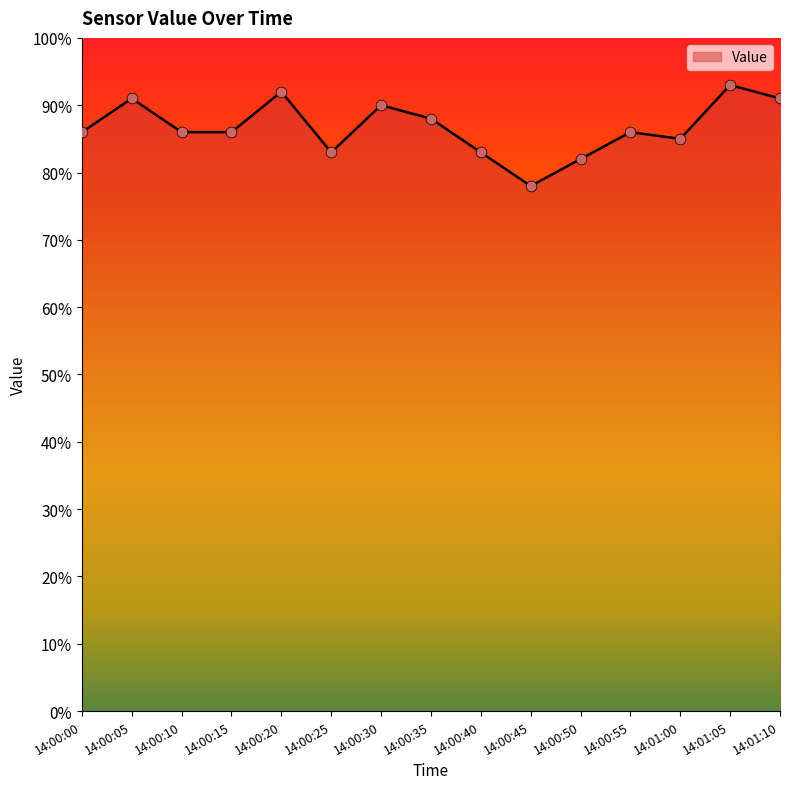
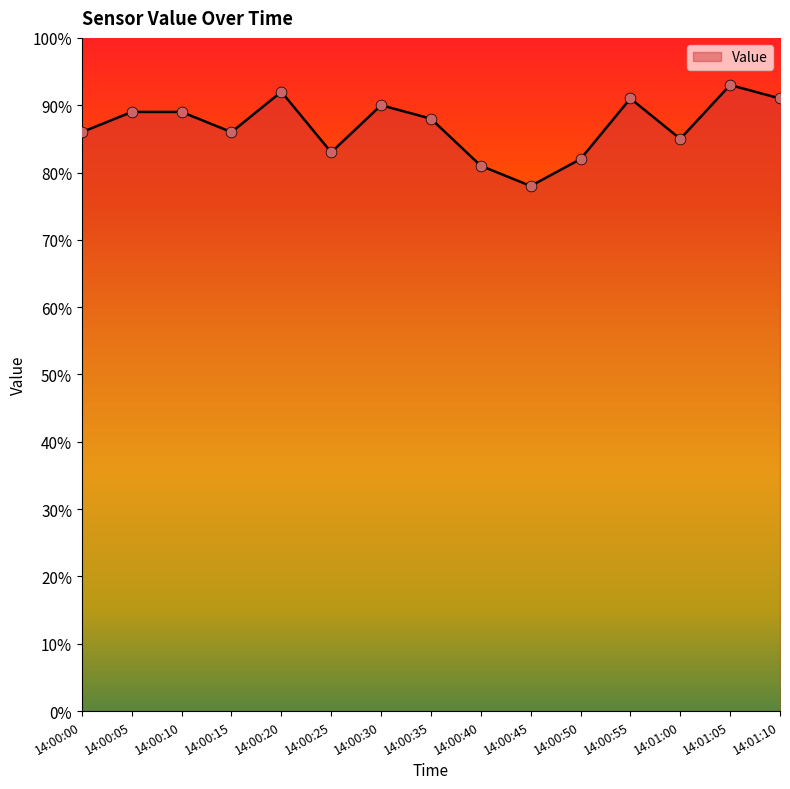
14:00:05: 91% -> 89%
14:00:10: 86% -> 89%
14:00:40: 83% -> 81%
14:00:55: 86% -> 91%
